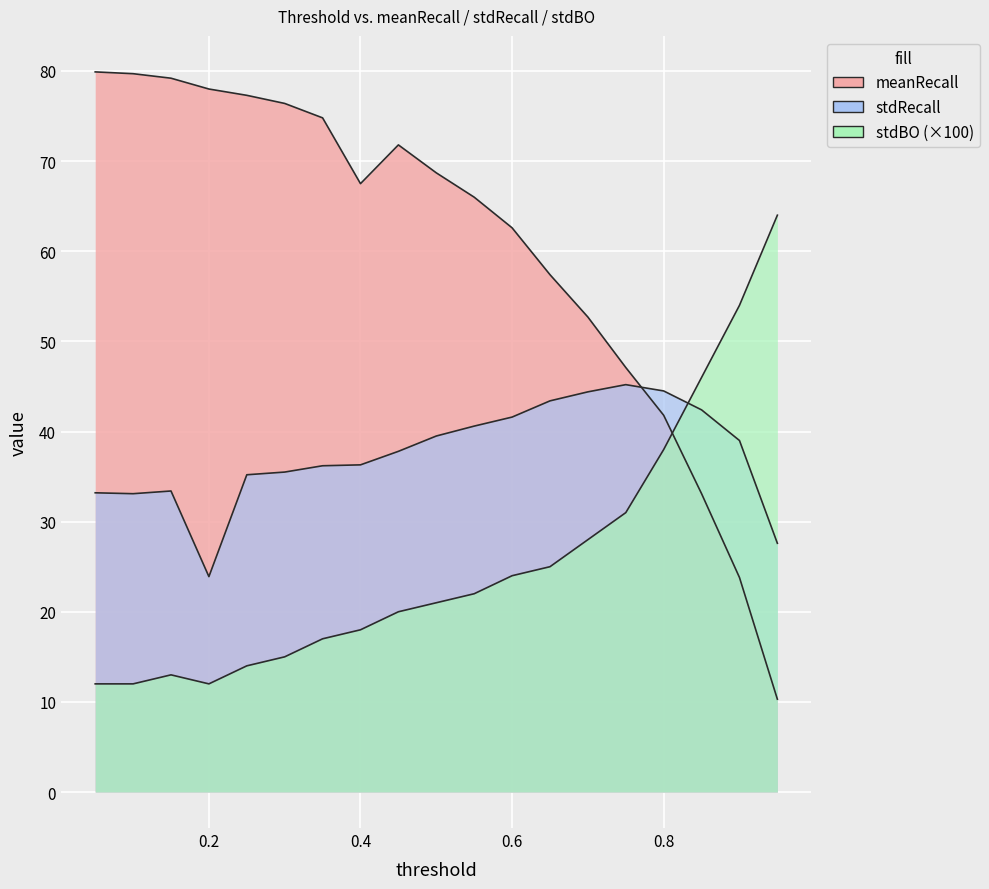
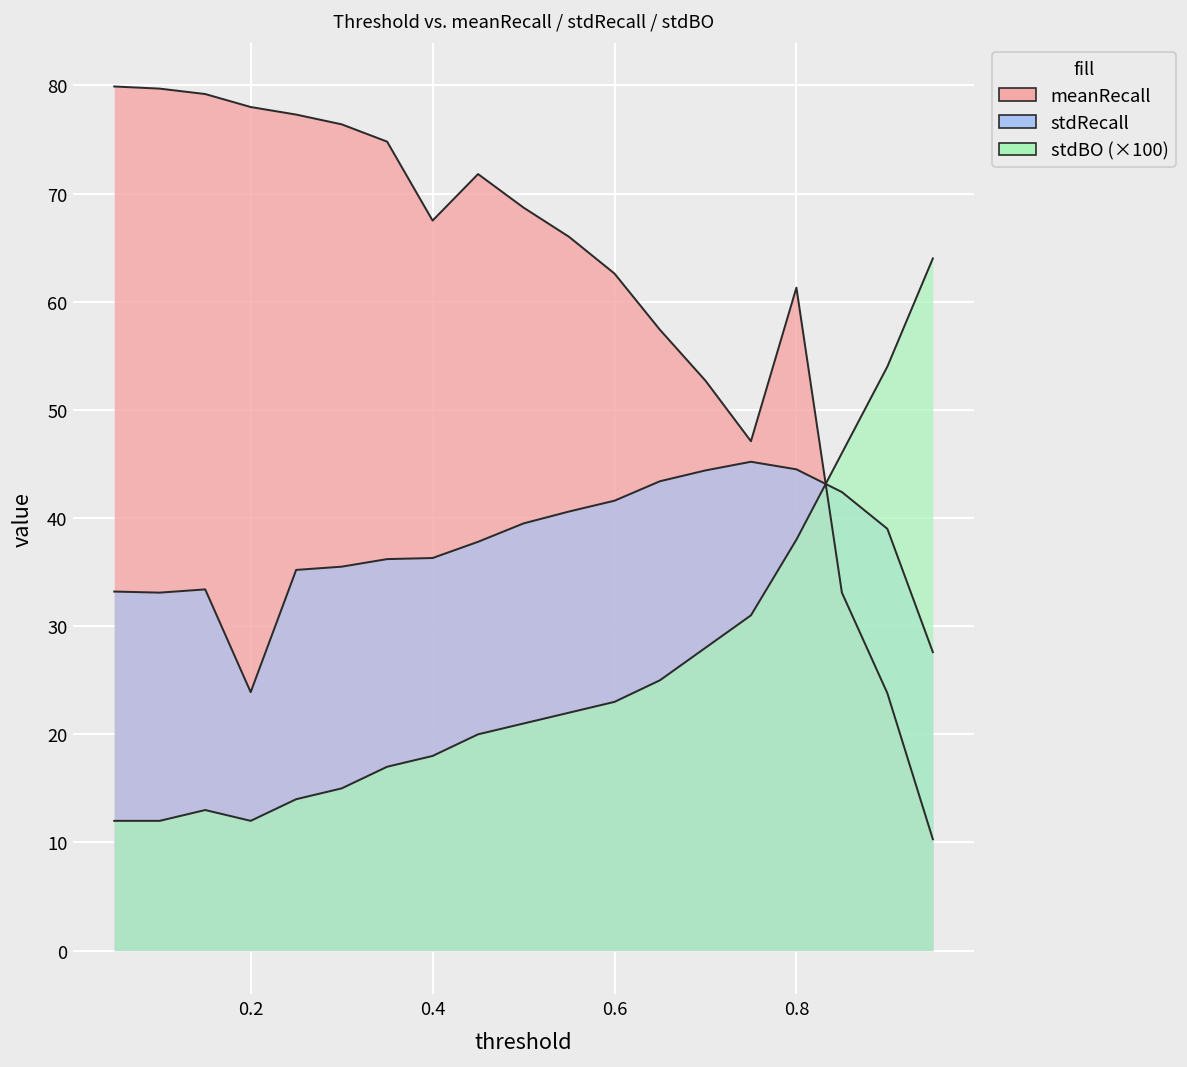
stdBO (×100), 0.6: 24 -> 23
meanRecall, 0.8: 42 -> 61
